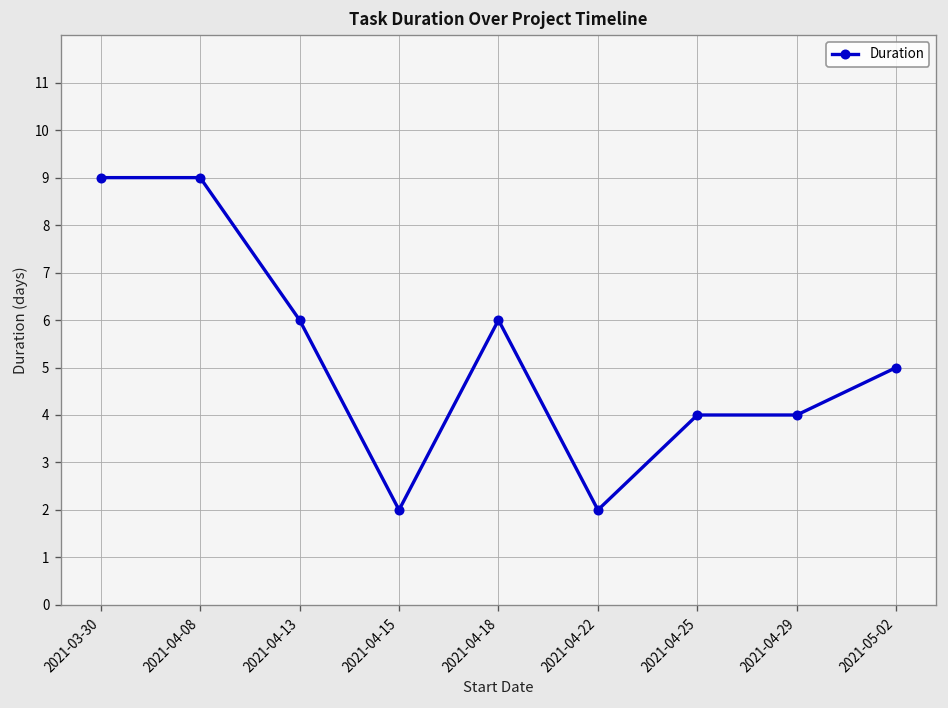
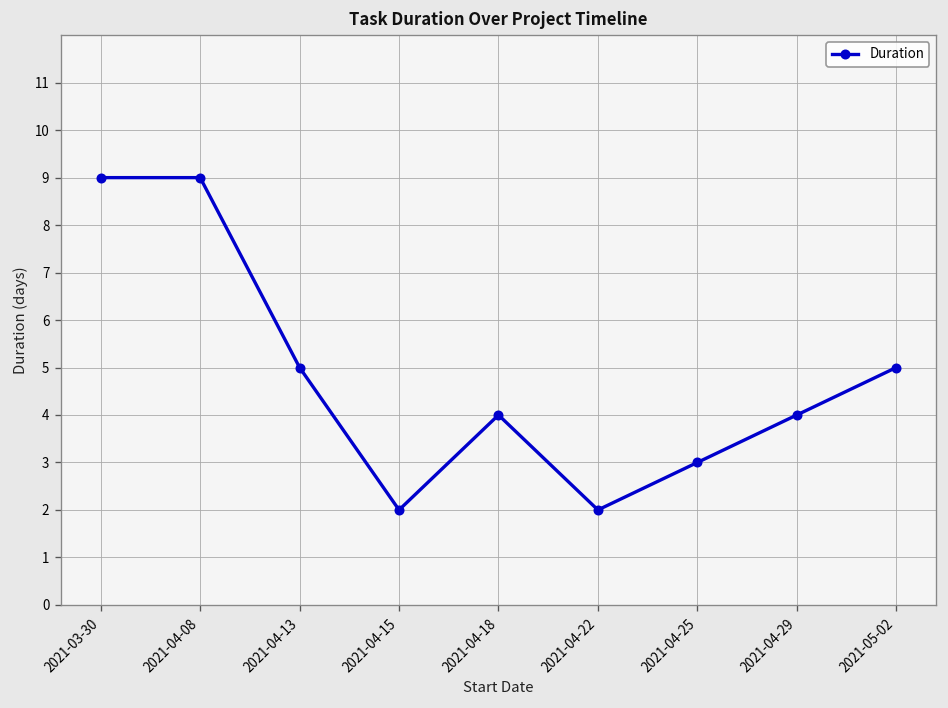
2021-04-13: 6 -> 5
2021-04-18: 6 -> 4
2021-04-25: 4 -> 3
